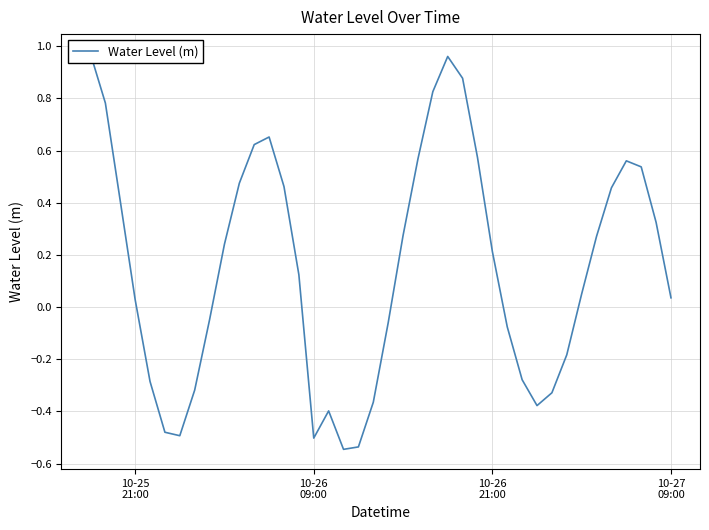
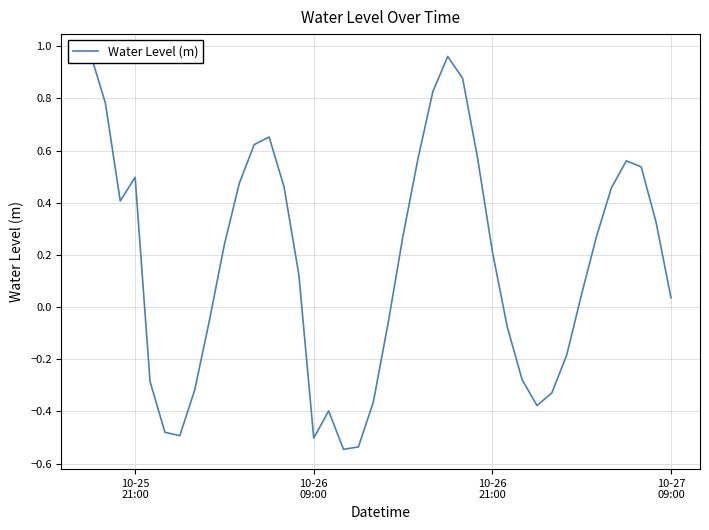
10-25 21:00: 0.03 -> 0.50
